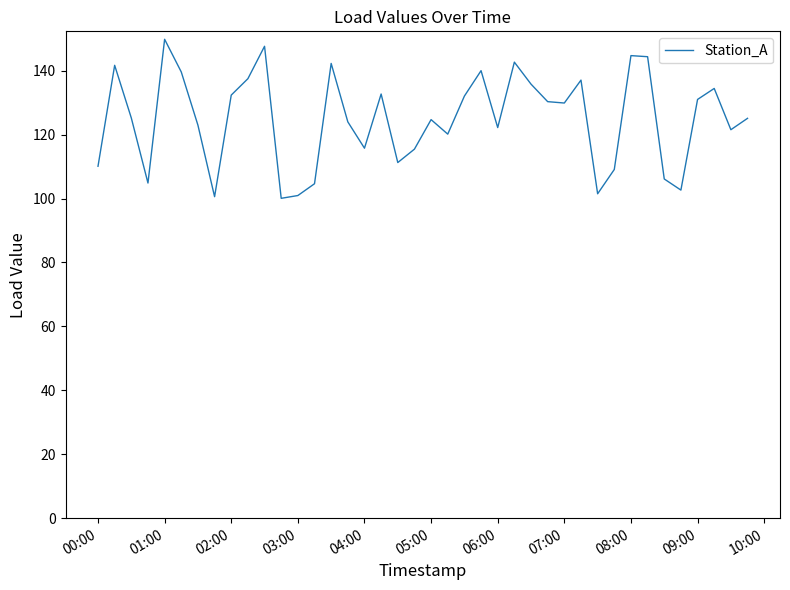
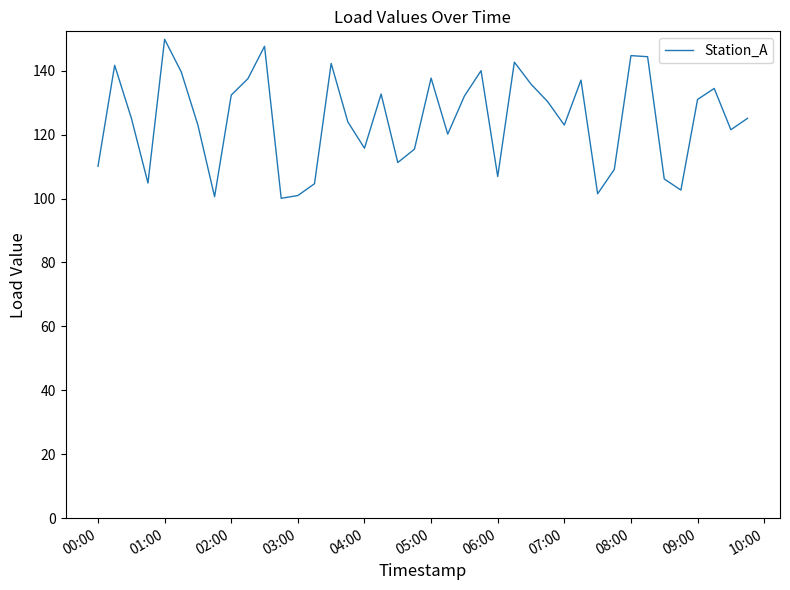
05:00: 125 -> 138
06:00: 122 -> 107
07:00: 130 -> 123
